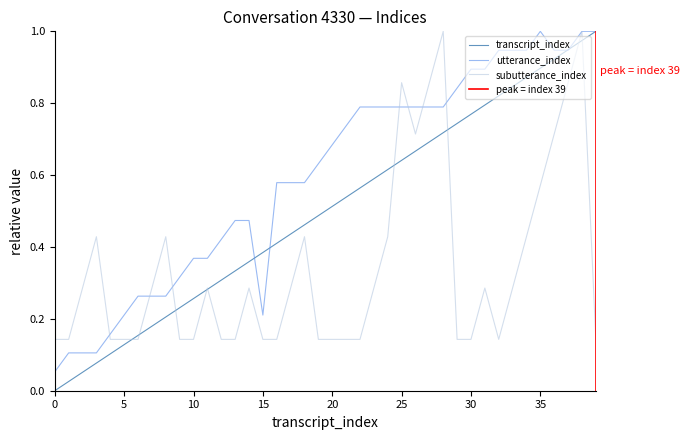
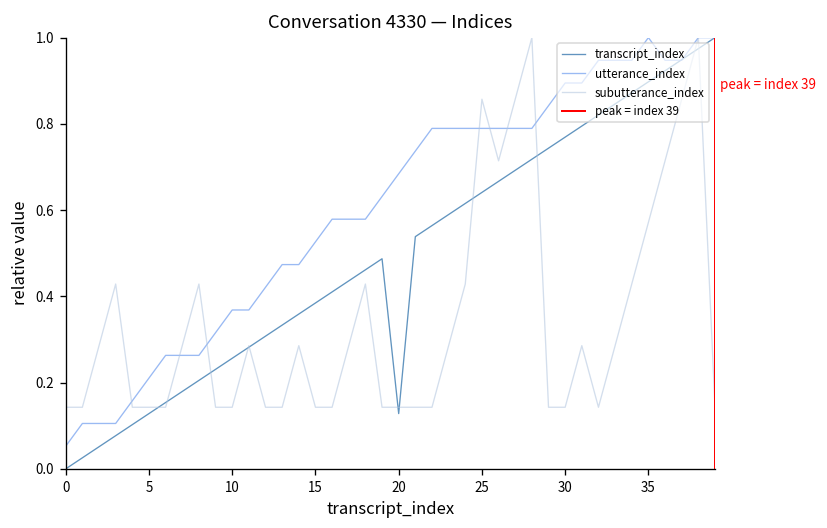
utterance_index, 15: 0.21 -> 0.53
transcript_index, 20: 0.51 -> 0.13
